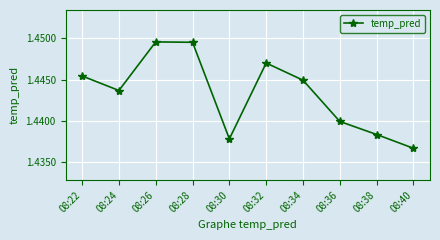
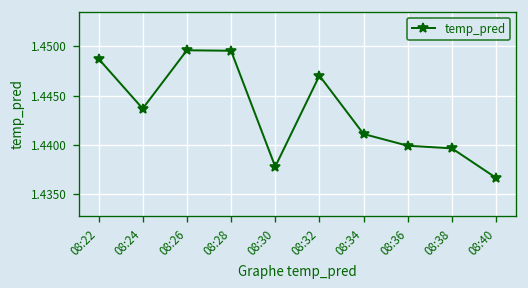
08:22: 1.445 -> 1.449
08:34: 1.445 -> 1.441
08:38: 1.438 -> 1.440
